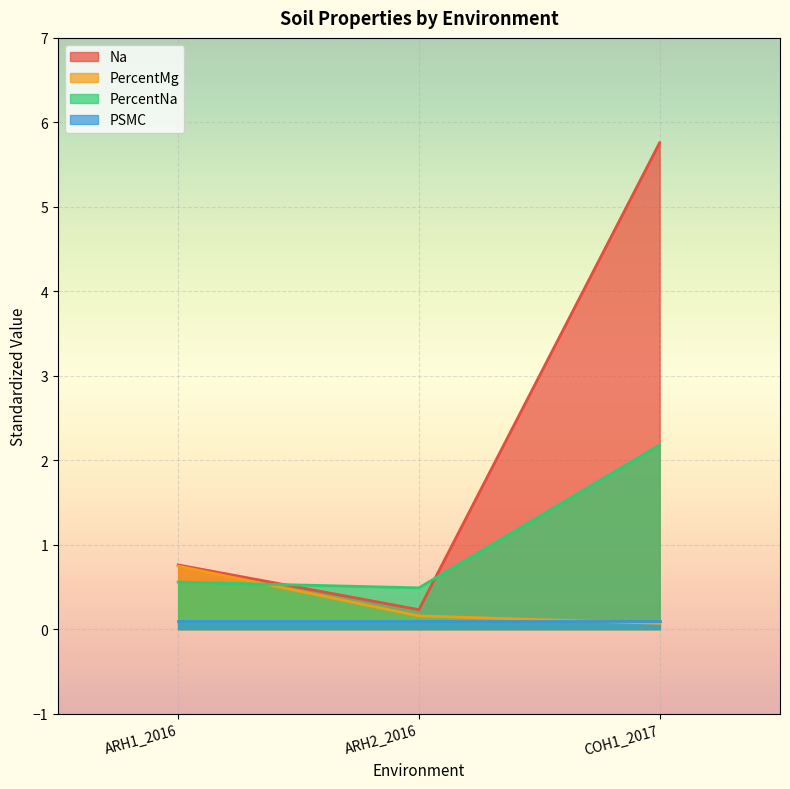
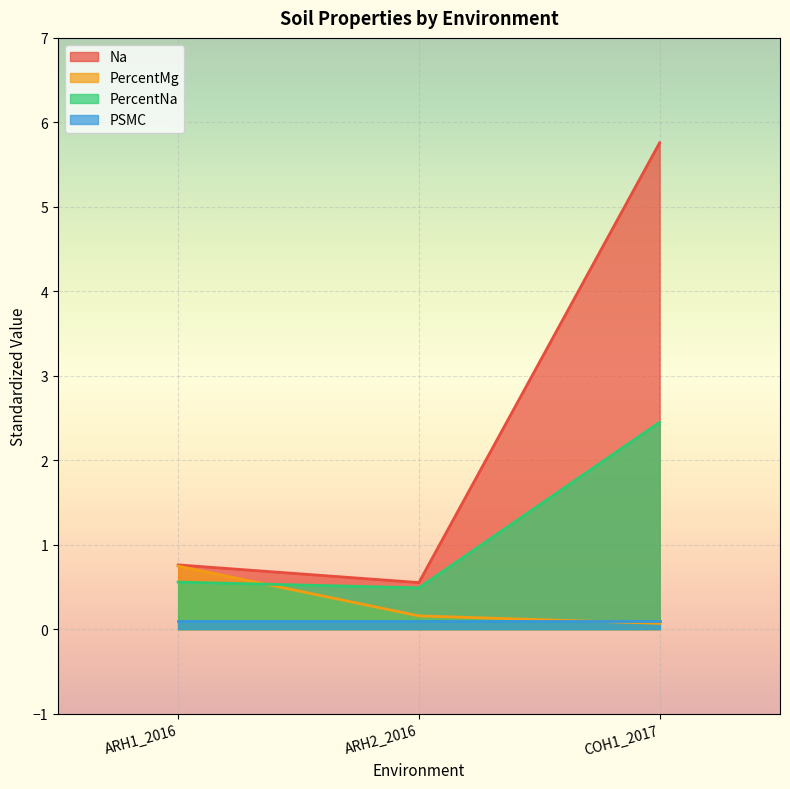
Na, ARH2_2016: 0.2 -> 0.6
PercentNa, COH1_2017: 2.2 -> 2.4
